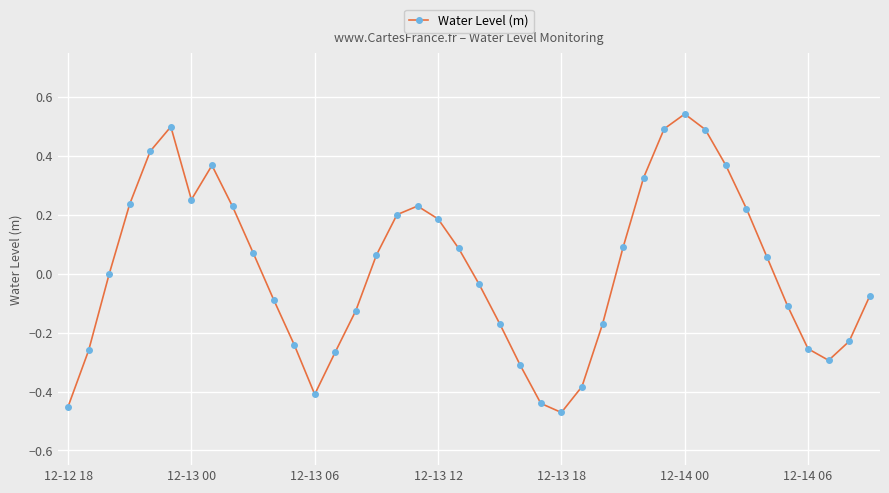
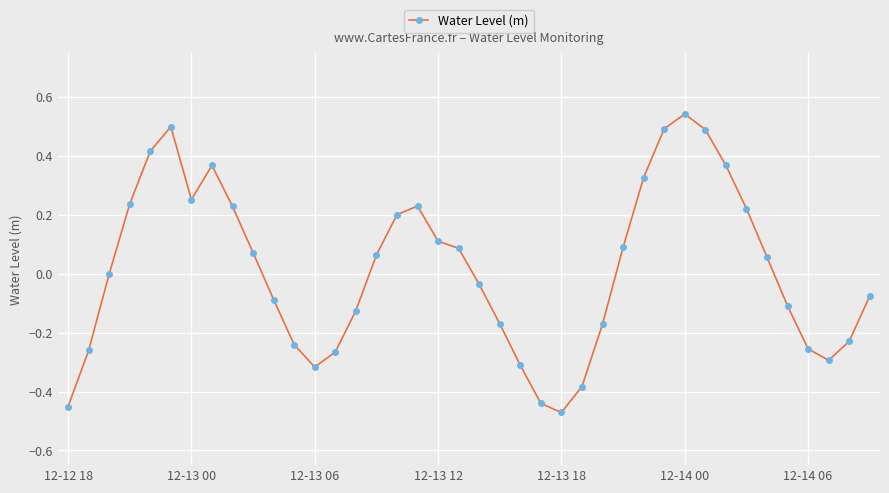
12-13 06: -0.41 -> -0.32
12-13 12: 0.19 -> 0.11
